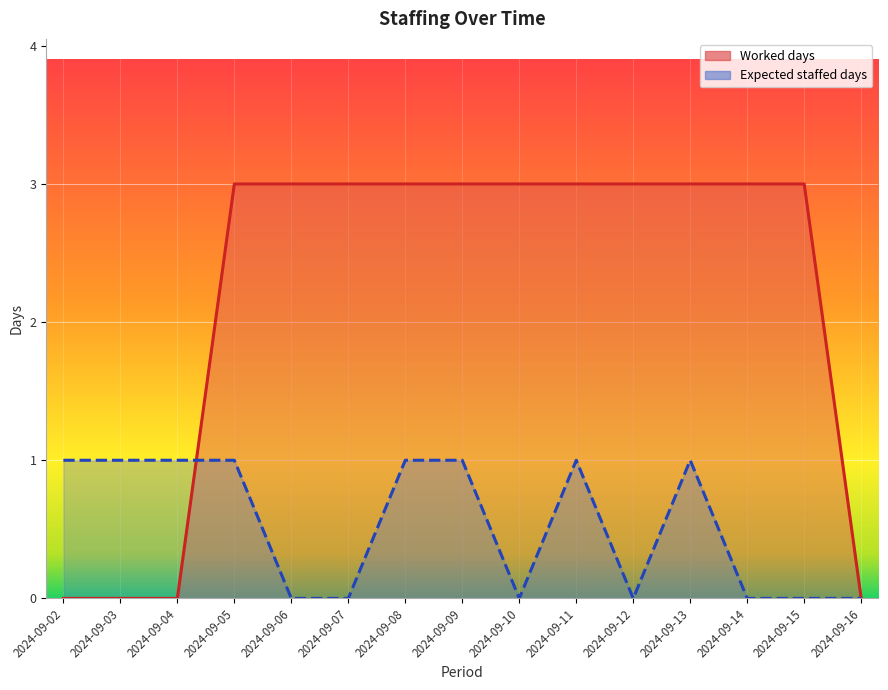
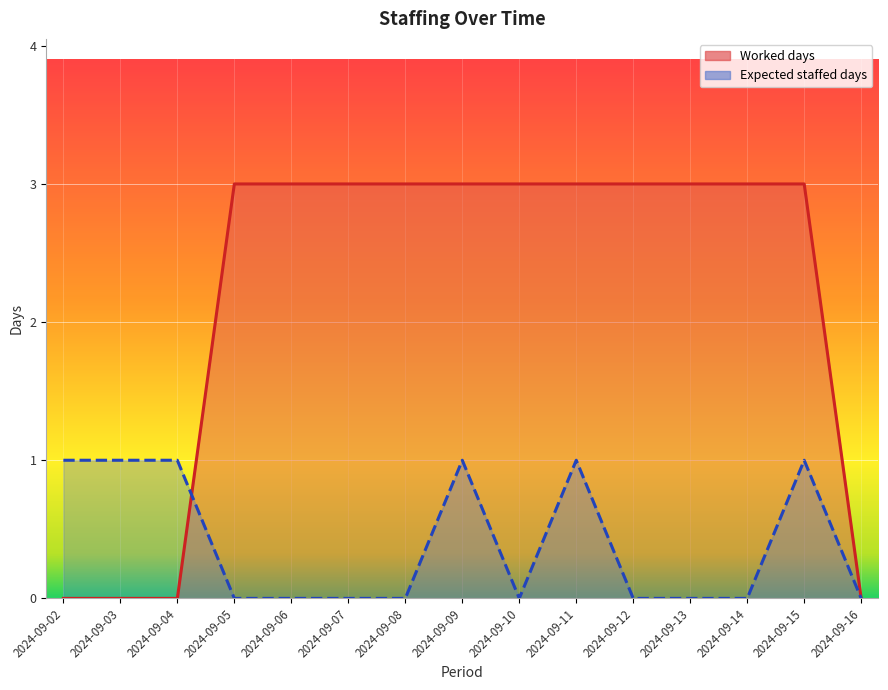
Expected staffed days, 2024-09-05: 1 -> 0
Expected staffed days, 2024-09-08: 1 -> 0
Expected staffed days, 2024-09-13: 1 -> 0
Expected staffed days, 2024-09-15: 0 -> 1
